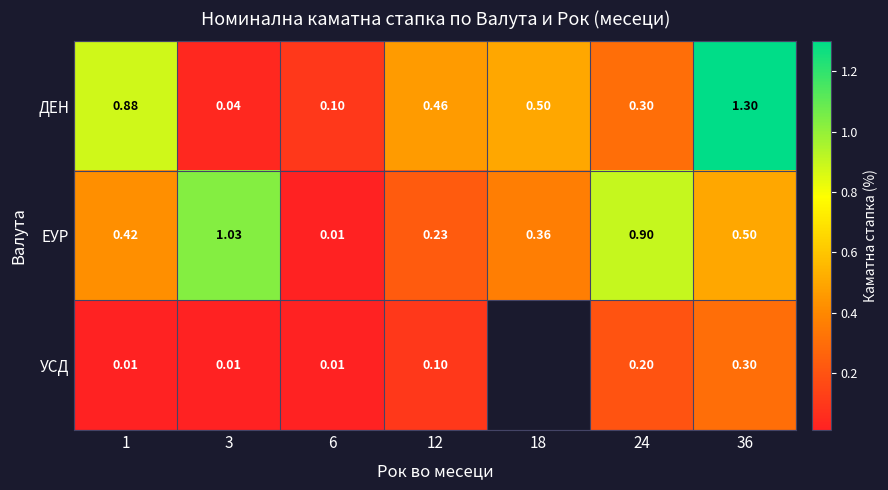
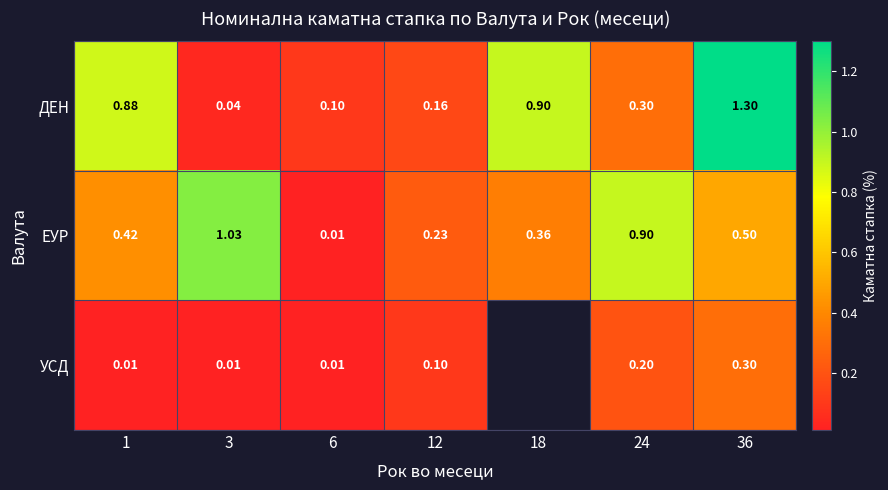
ДЕН, 12: 0.46 -> 0.16
ДЕН, 18: 0.50 -> 0.90
